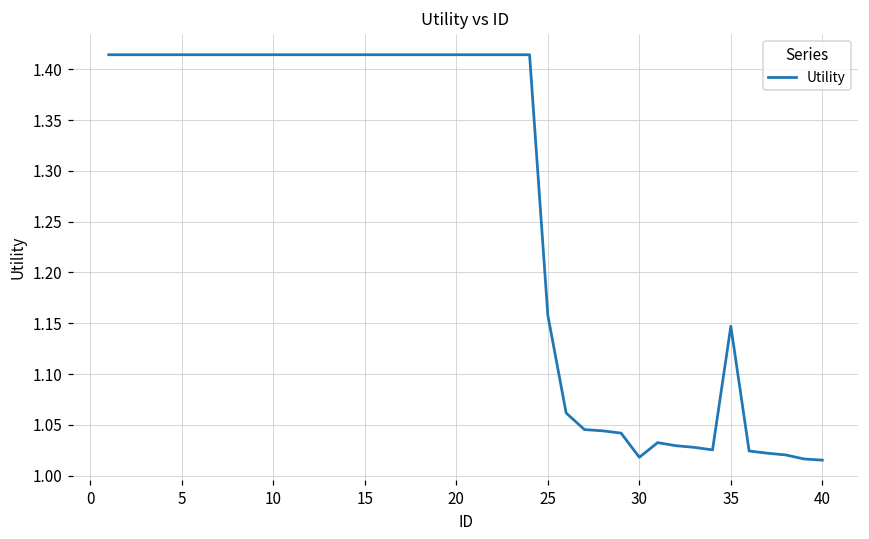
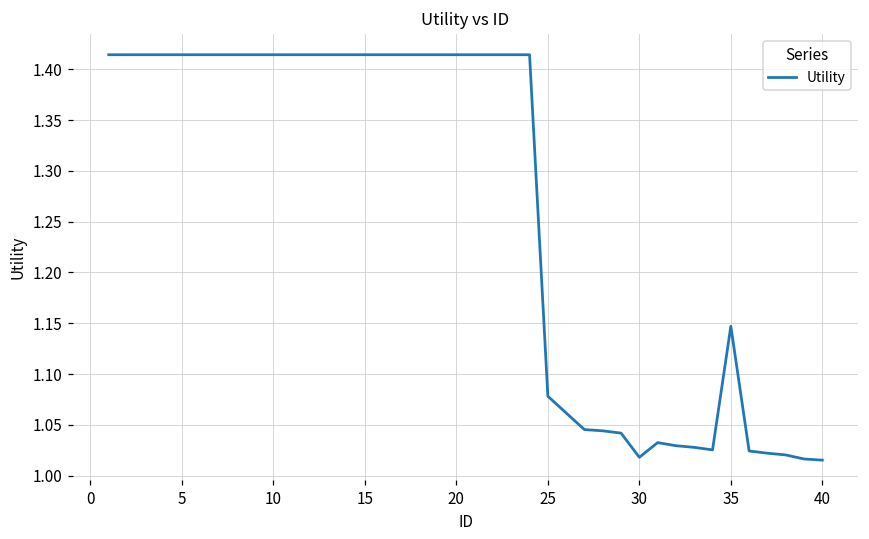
25: 1.16 -> 1.08
